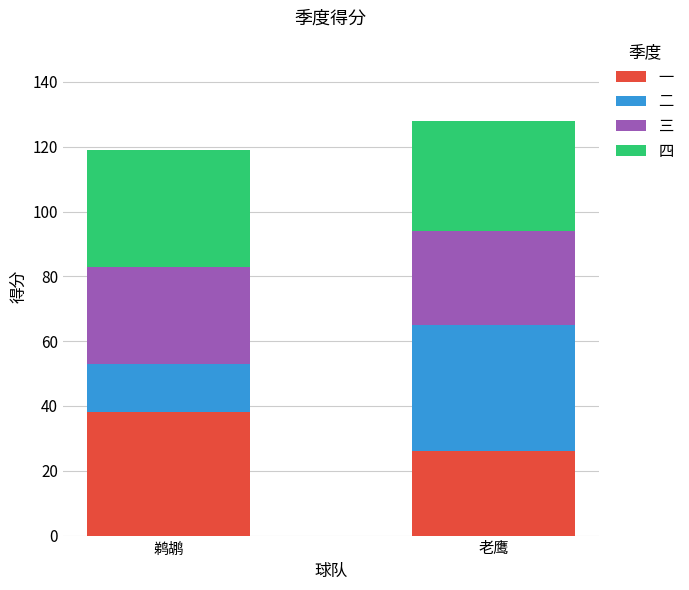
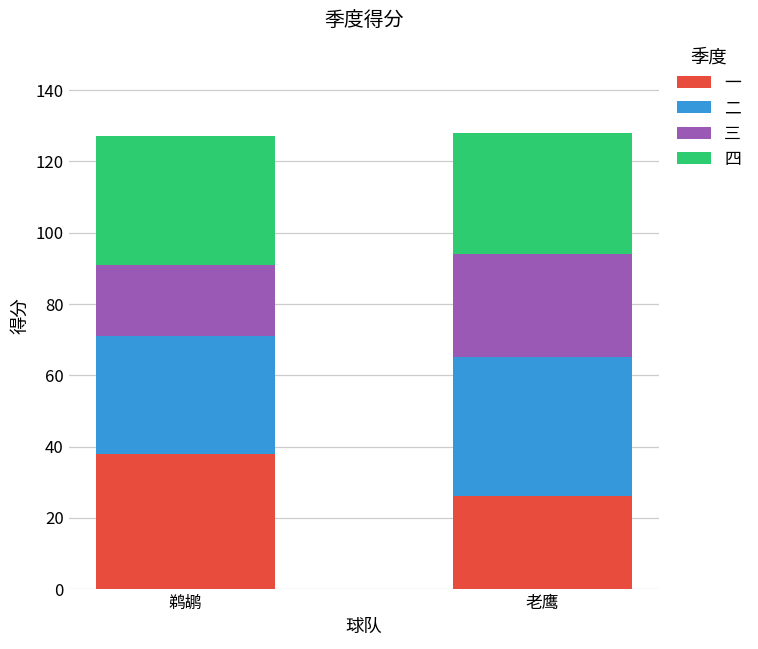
二, 鹈鹕: 15 -> 33
三, 鹈鹕: 30 -> 20
